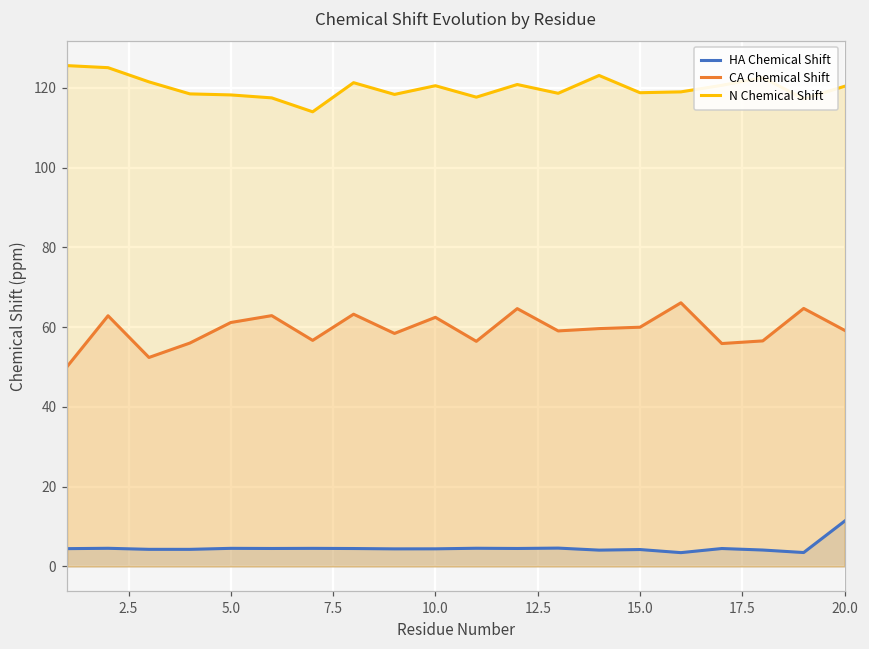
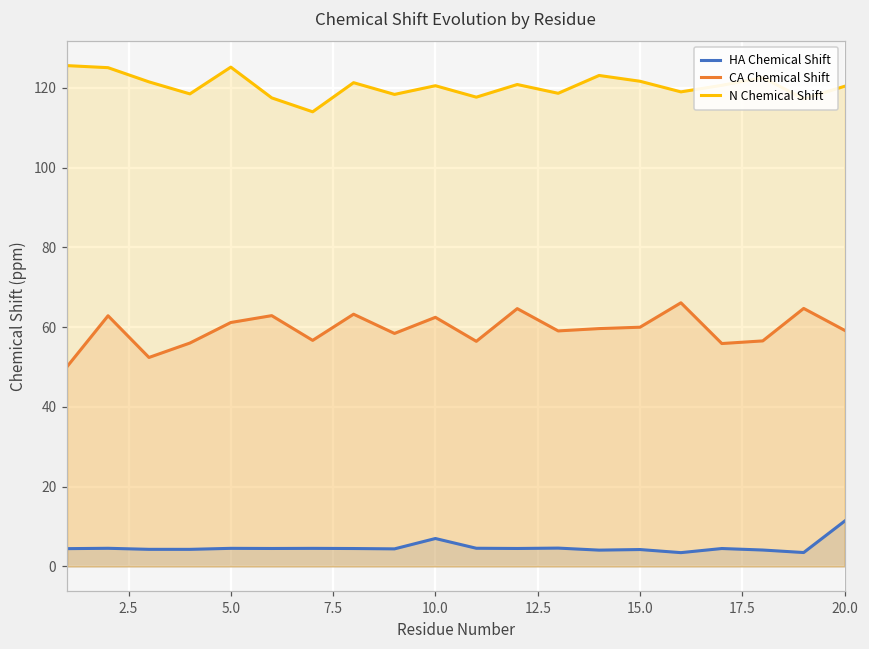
N Chemical Shift, 5.0: 118 -> 125
HA Chemical Shift, 10.0: 4 -> 7
N Chemical Shift, 15.0: 119 -> 122
